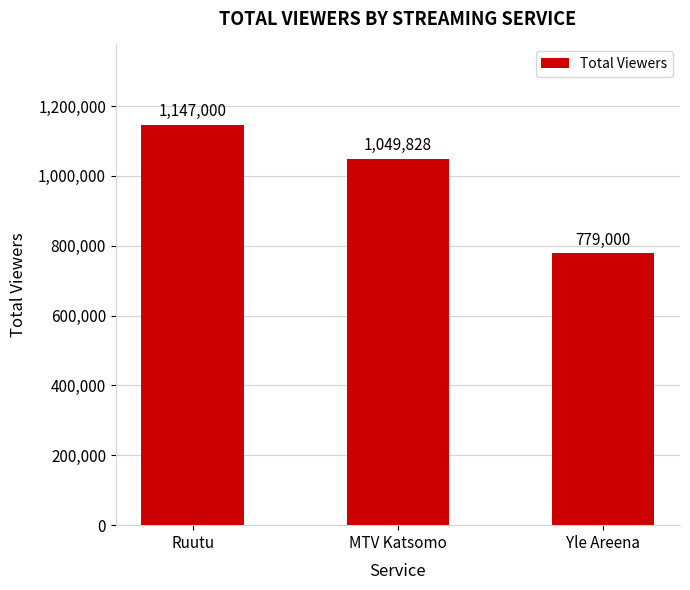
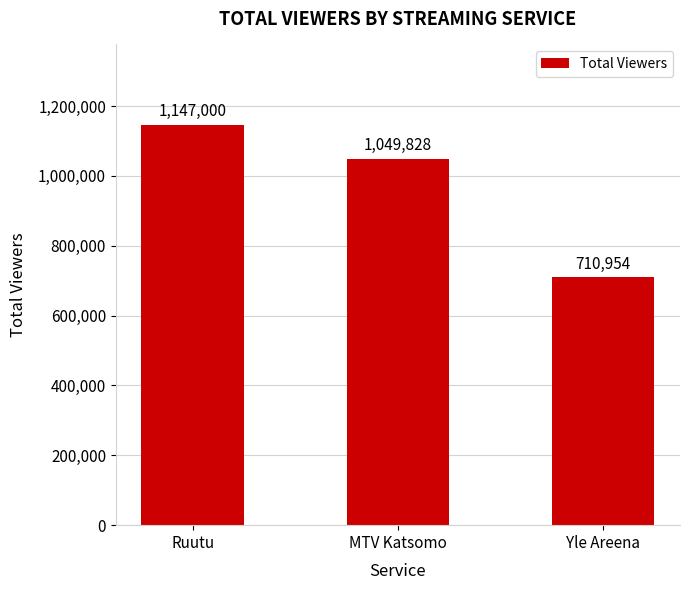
Yle Areena: 779,000 -> 710,954
